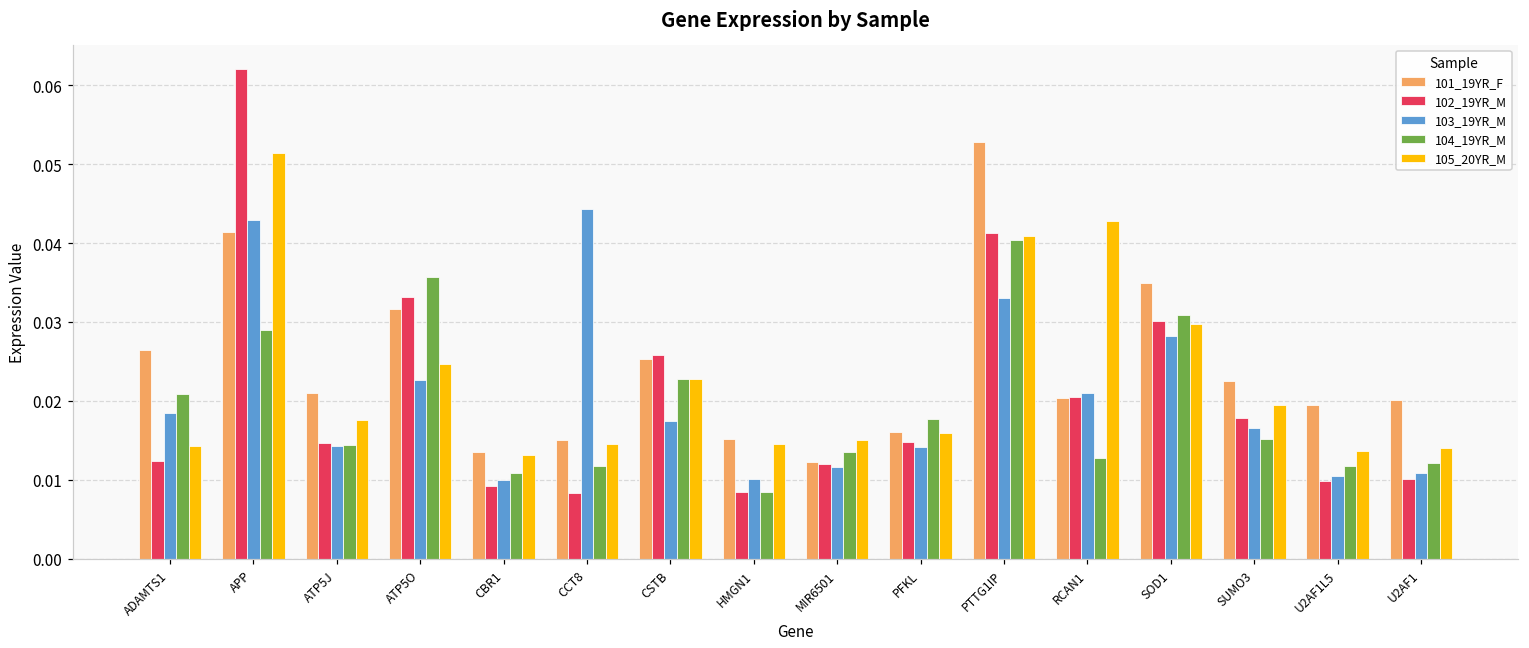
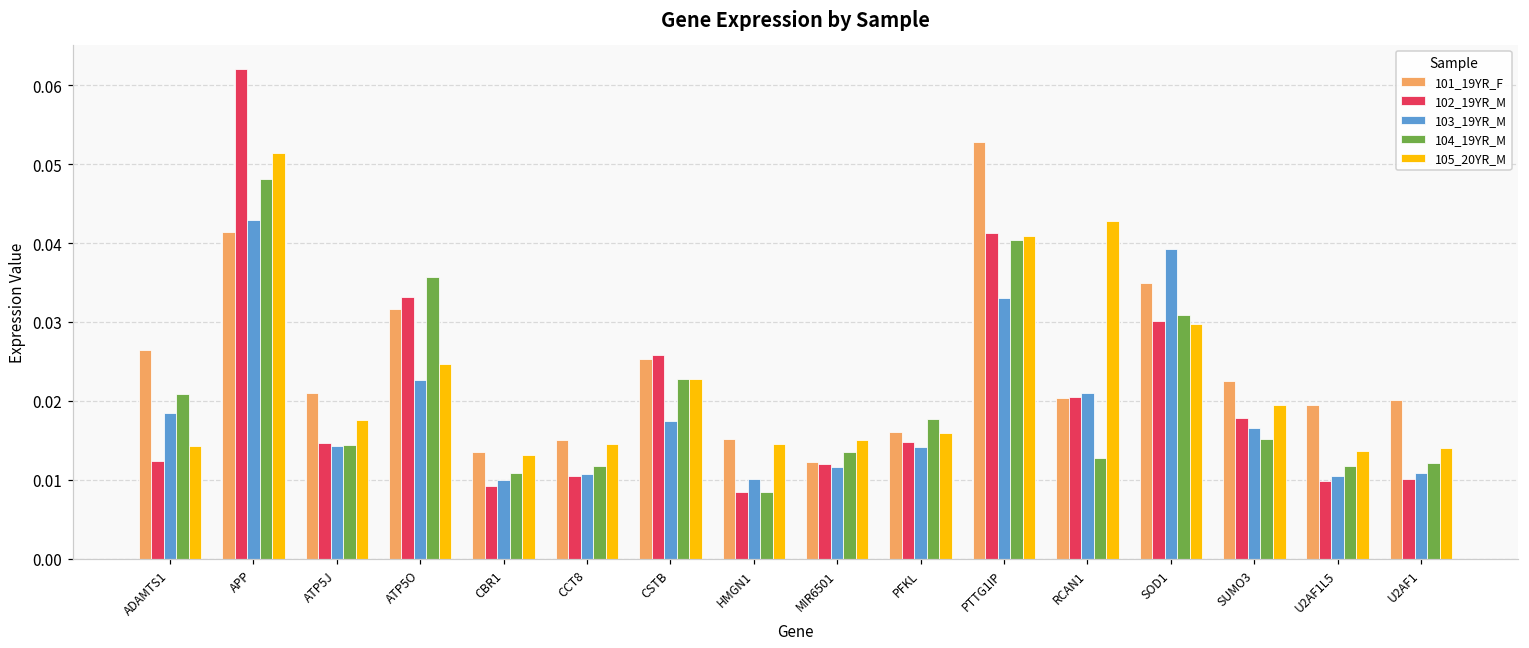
104_19YR_M, APP: 0.029 -> 0.048
102_19YR_M, CCT8: 0.008 -> 0.010
103_19YR_M, CCT8: 0.044 -> 0.011
103_19YR_M, SOD1: 0.028 -> 0.039
